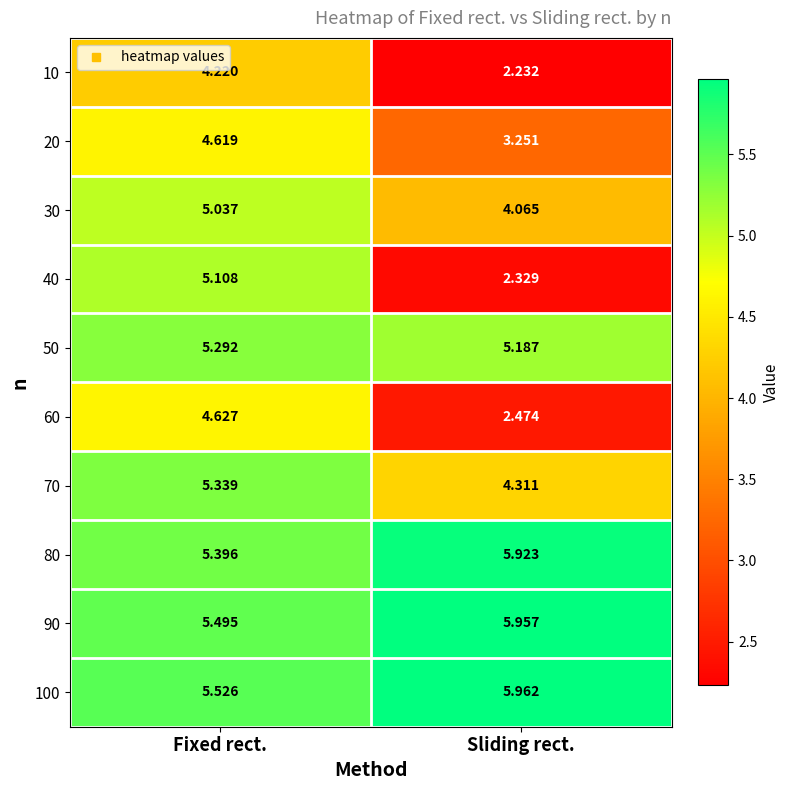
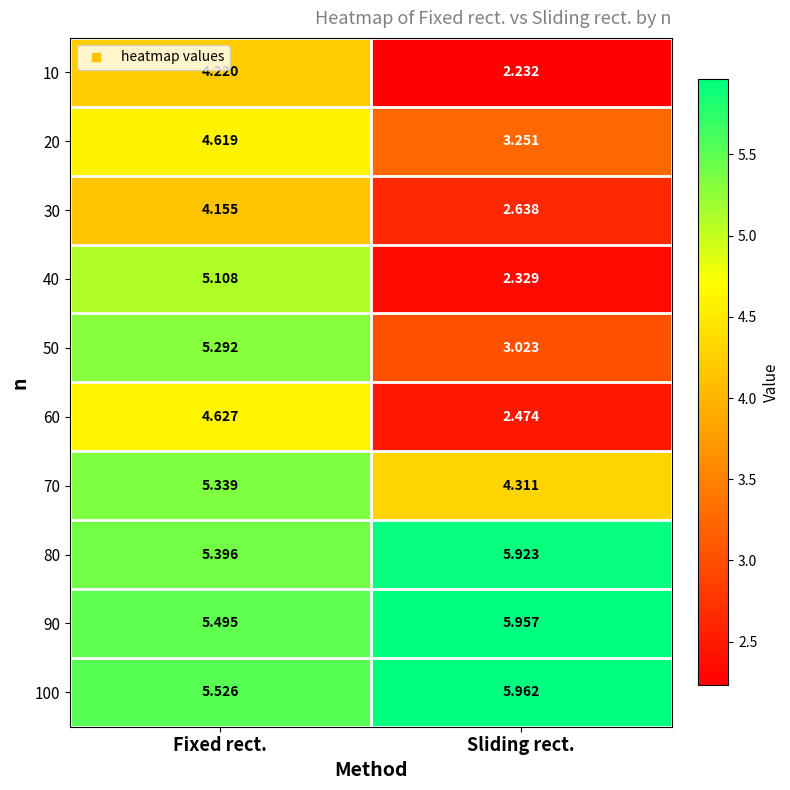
30, Fixed rect.: 5.037 -> 4.155
30, Sliding rect.: 4.065 -> 2.638
50, Sliding rect.: 5.187 -> 3.023
